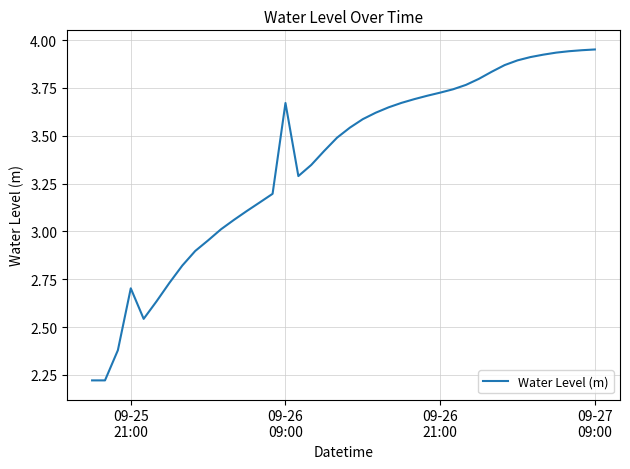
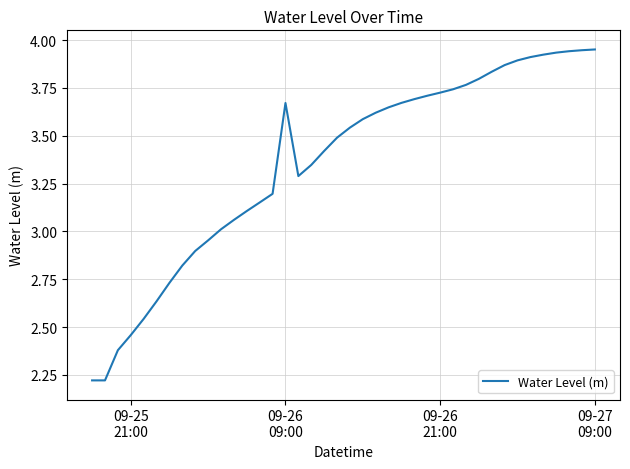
09-25 21:00: 2.70 -> 2.46
